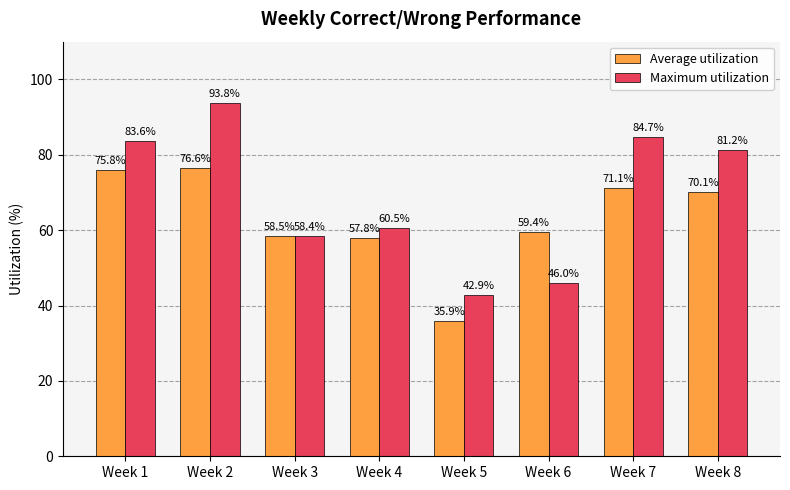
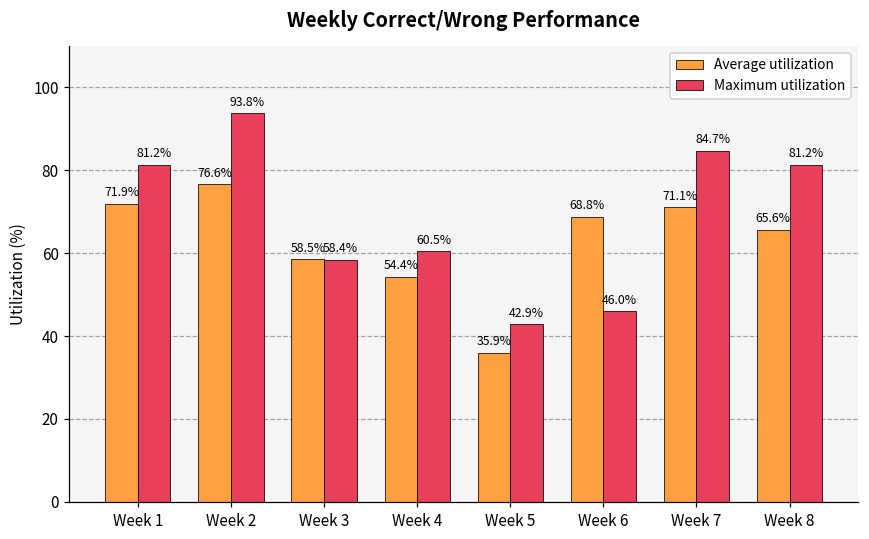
Average utilization, Week 1: 75.8% -> 71.9%
Maximum utilization, Week 1: 83.6% -> 81.2%
Average utilization, Week 4: 57.8% -> 54.4%
Average utilization, Week 6: 59.4% -> 68.8%
Average utilization, Week 8: 70.1% -> 65.6%
